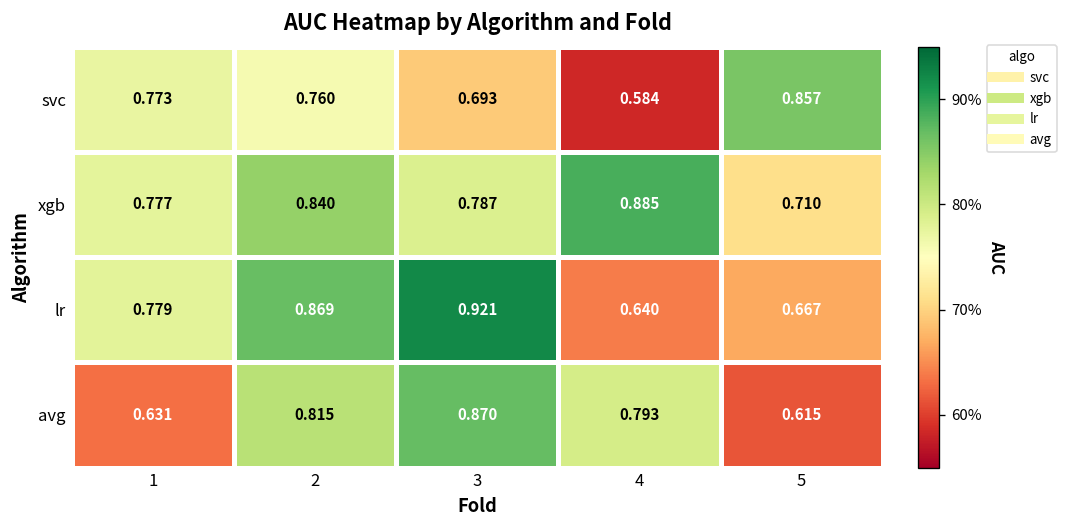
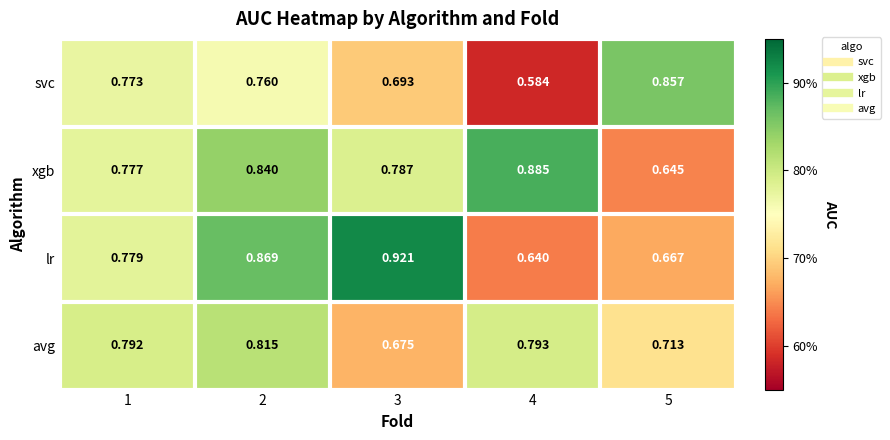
xgb, 5: 0.710 -> 0.645
avg, 1: 0.631 -> 0.792
avg, 3: 0.870 -> 0.675
avg, 5: 0.615 -> 0.713
